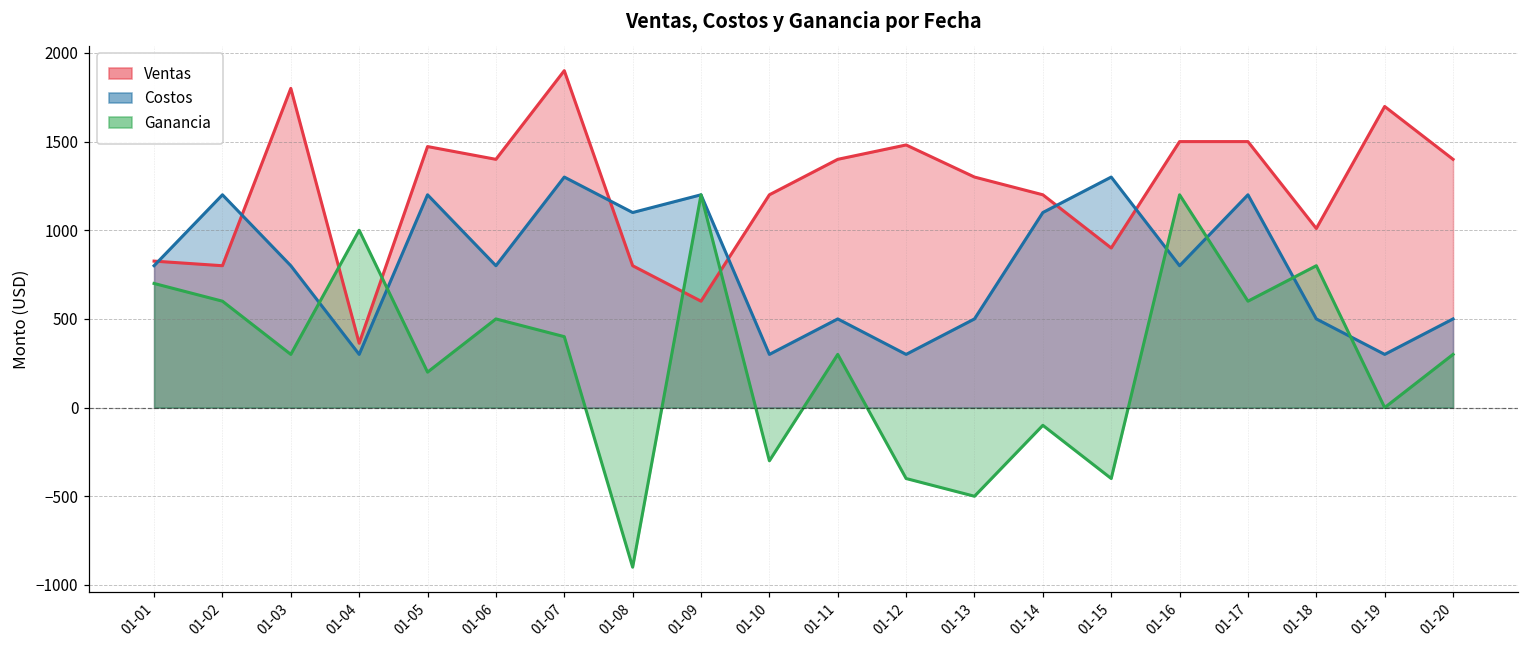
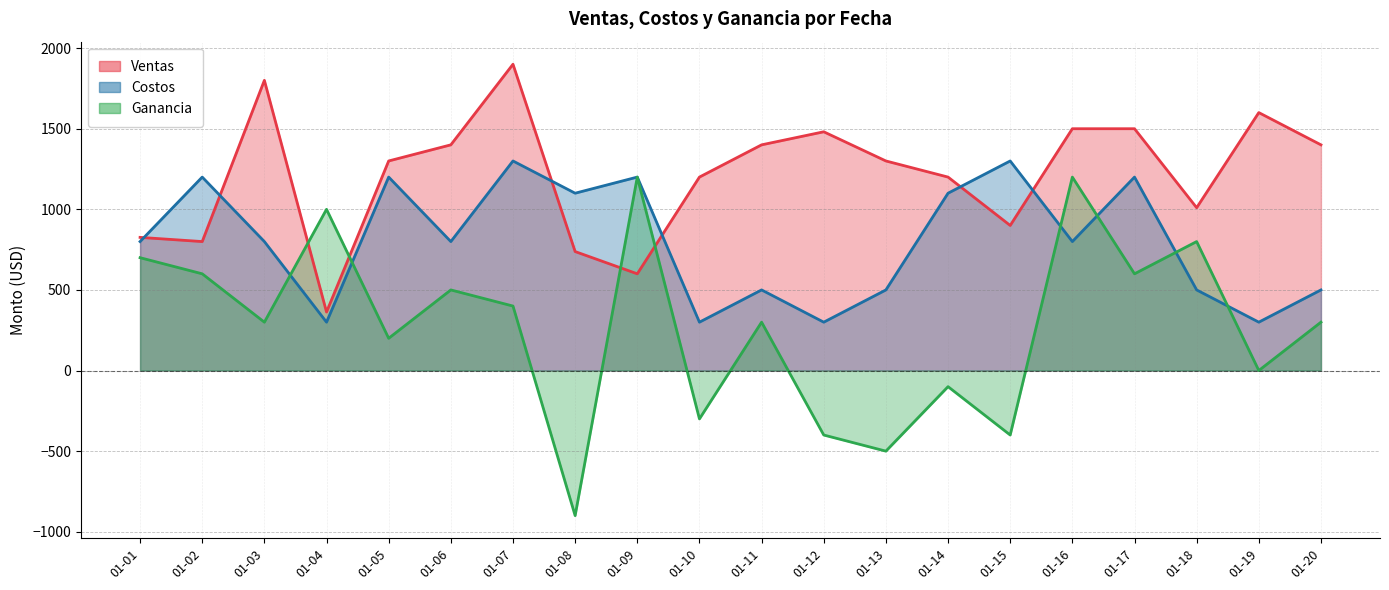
Ventas, 01-05: 1470 -> 1300
Ventas, 01-08: 800 -> 740
Ventas, 01-19: 1700 -> 1600
